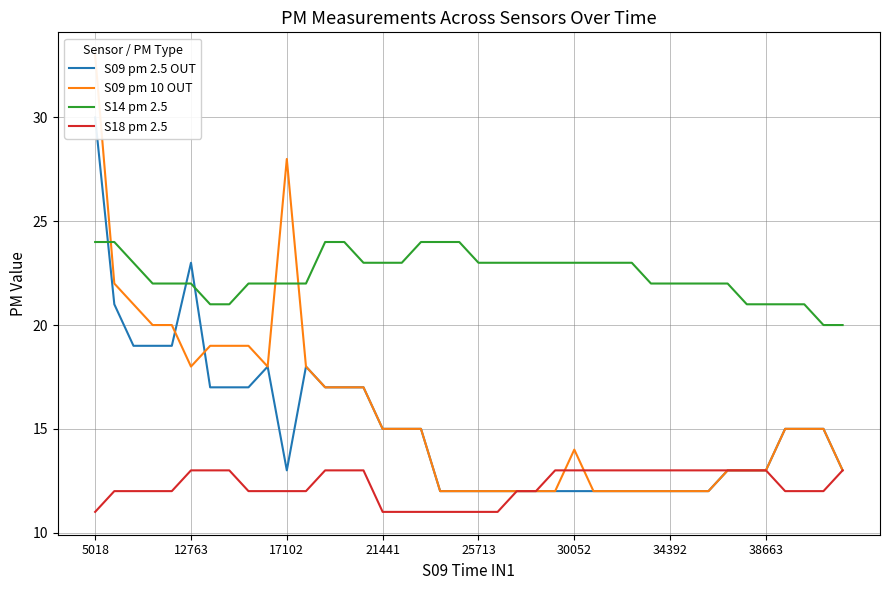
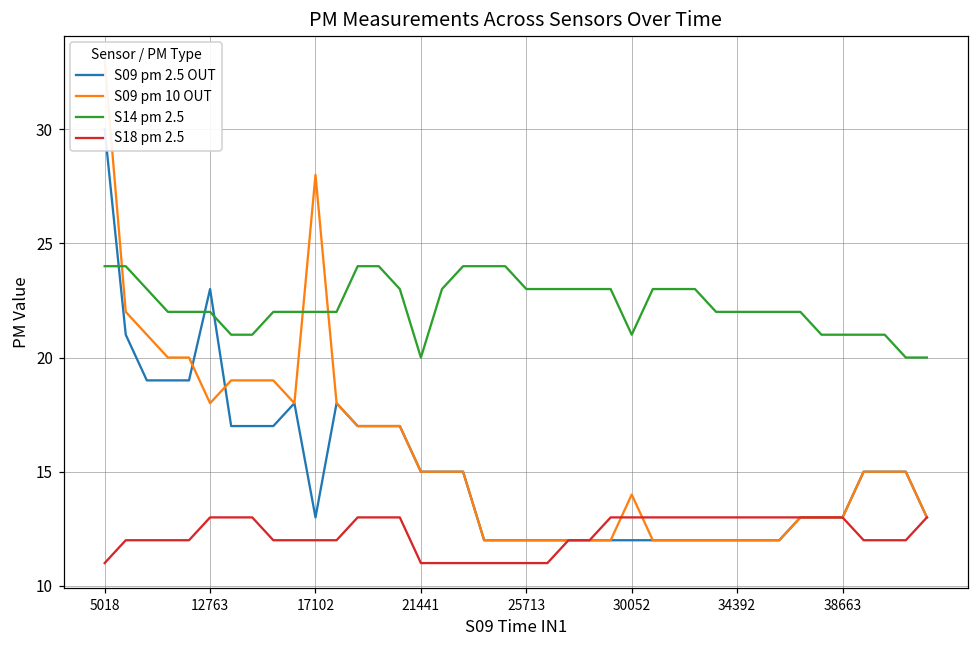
S14 pm 2.5, 21441: 23 -> 20
S14 pm 2.5, 30052: 23 -> 21
